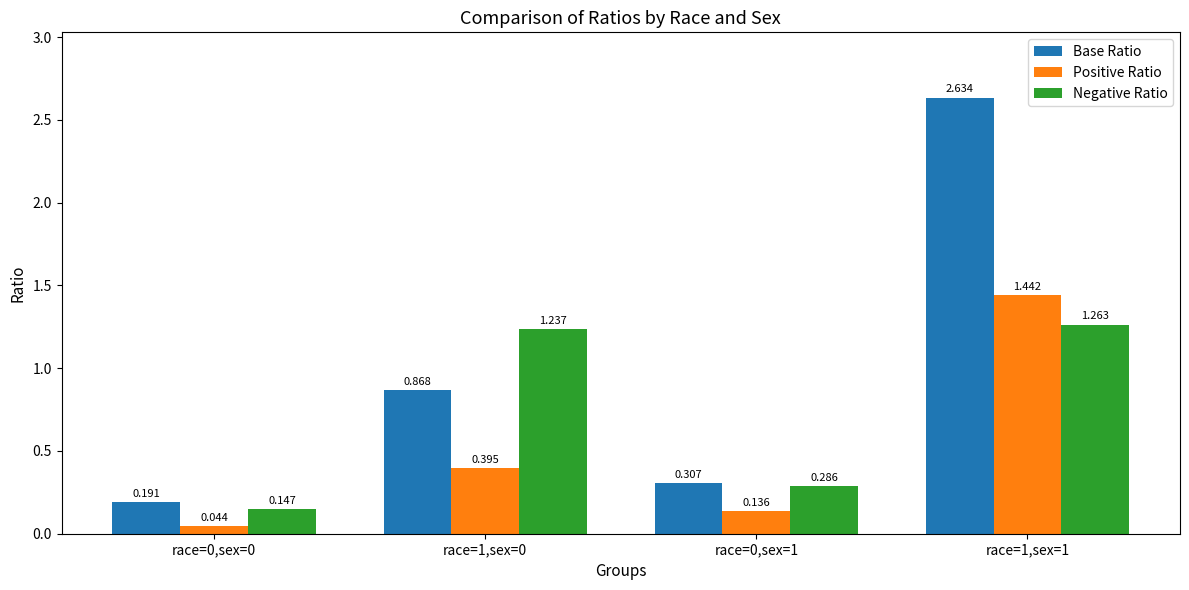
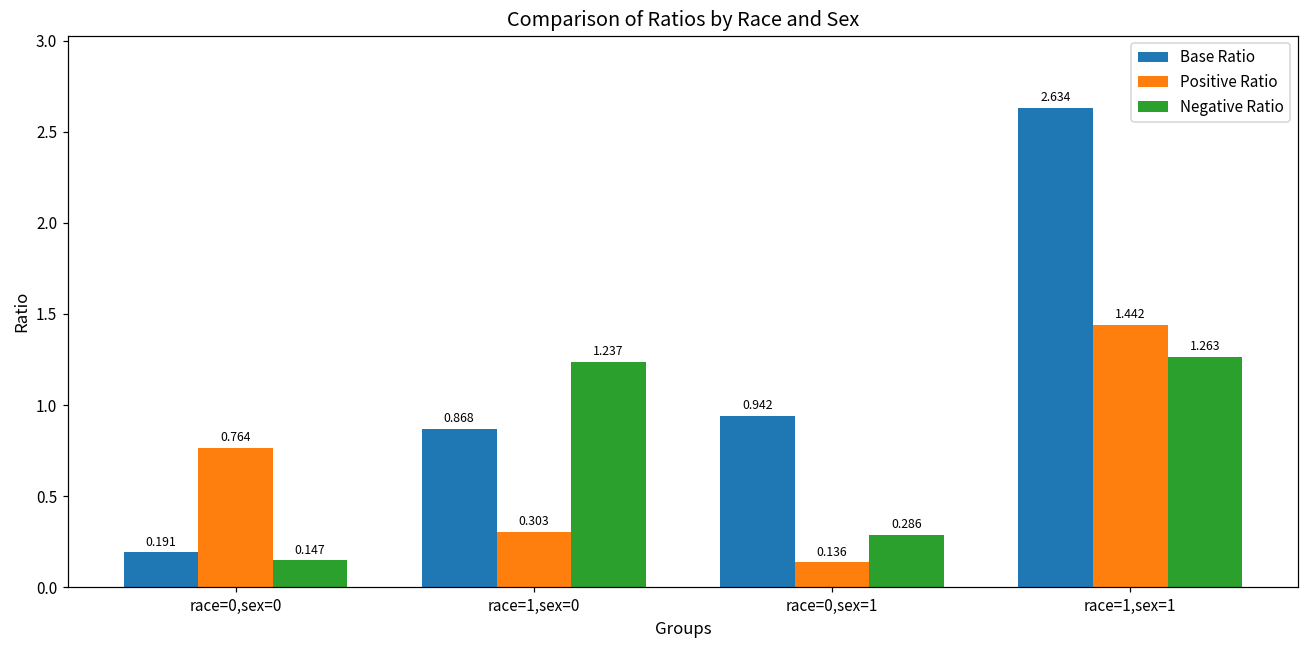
Positive Ratio, race=0,sex=0: 0.044 -> 0.764
Positive Ratio, race=1,sex=0: 0.395 -> 0.303
Base Ratio, race=0,sex=1: 0.307 -> 0.942
